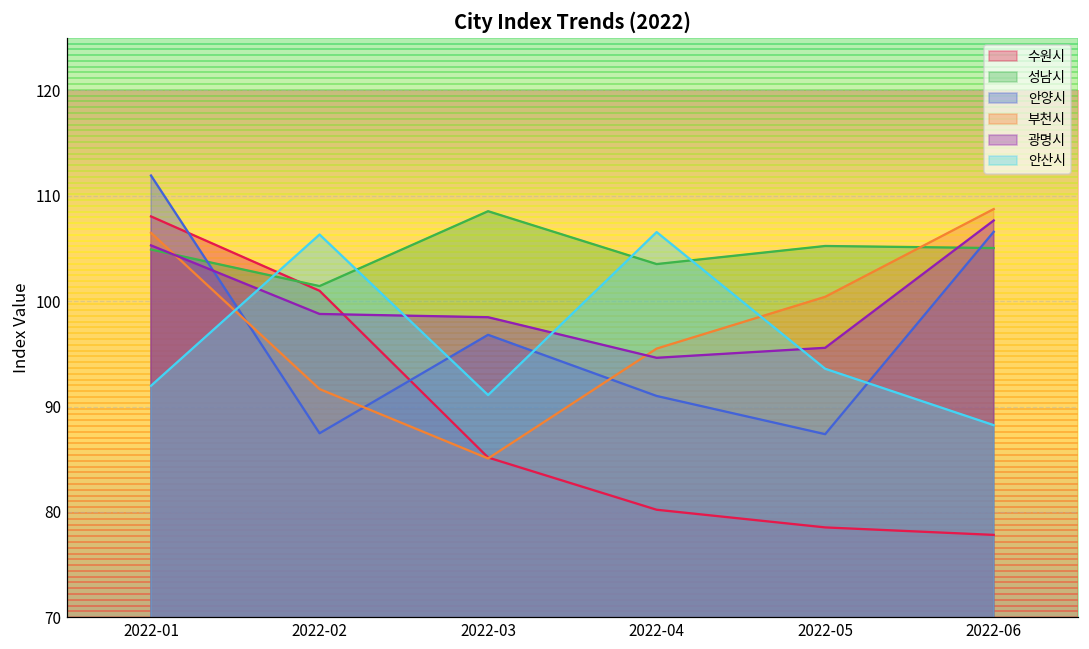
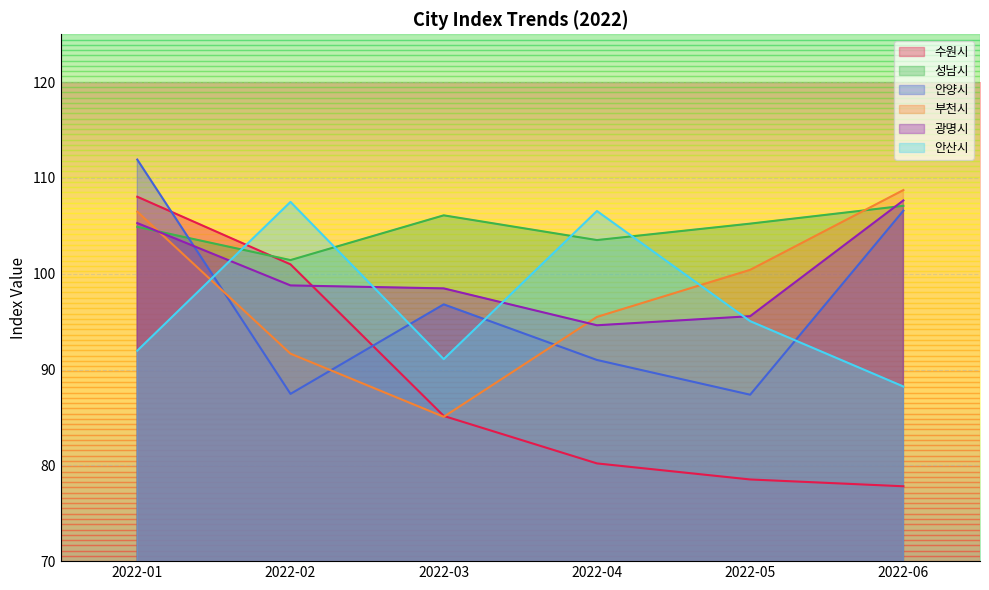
안산시, 2022-02: 106 -> 108
성남시, 2022-03: 109 -> 106
안산시, 2022-05: 94 -> 95
성남시, 2022-06: 105 -> 107
